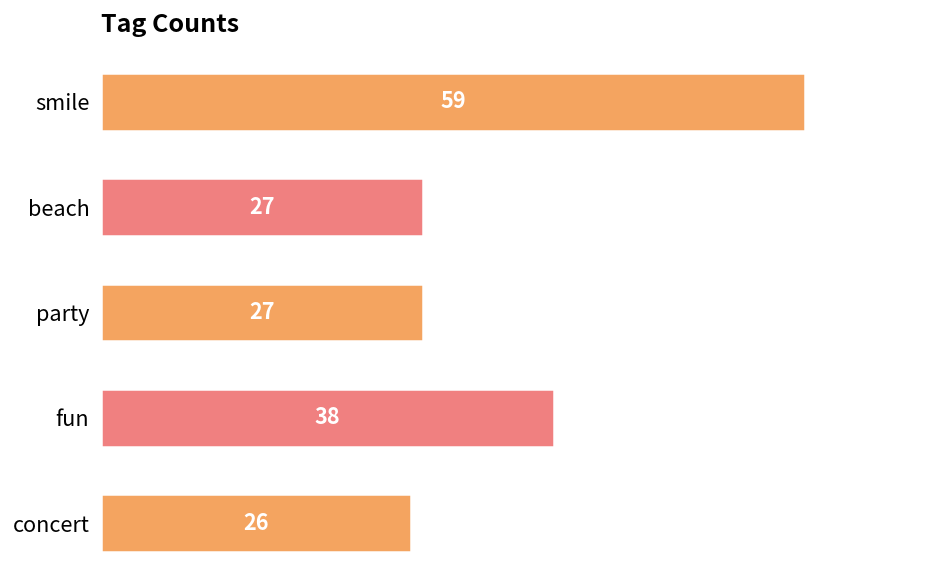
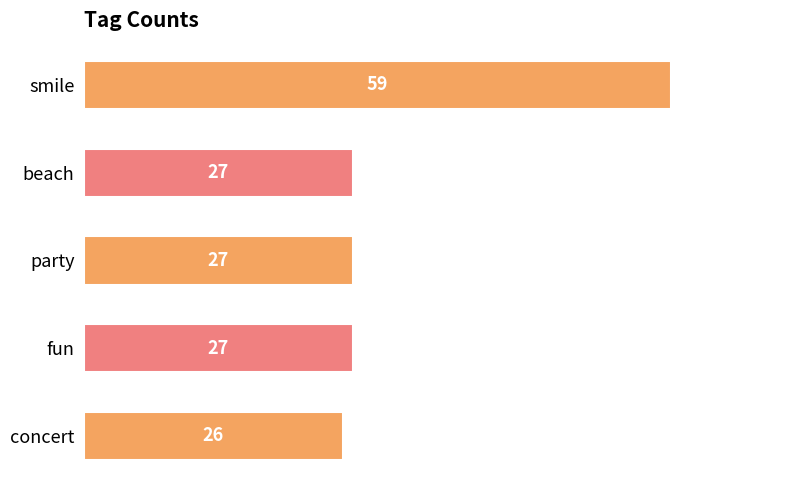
fun: 38 -> 27
